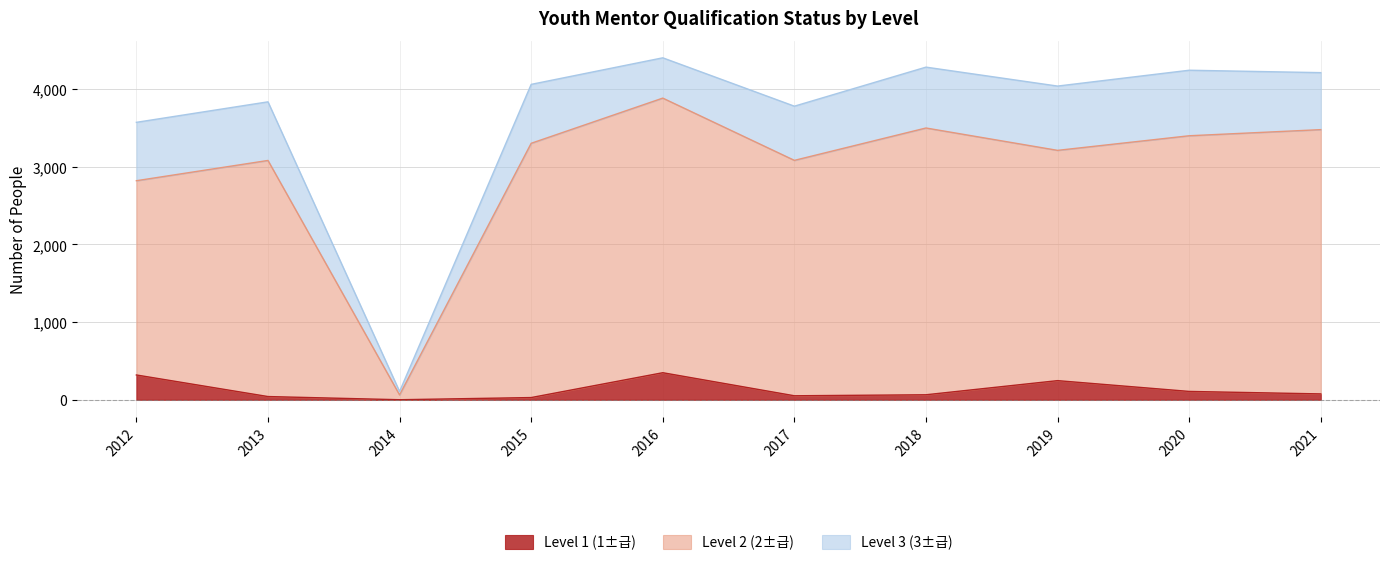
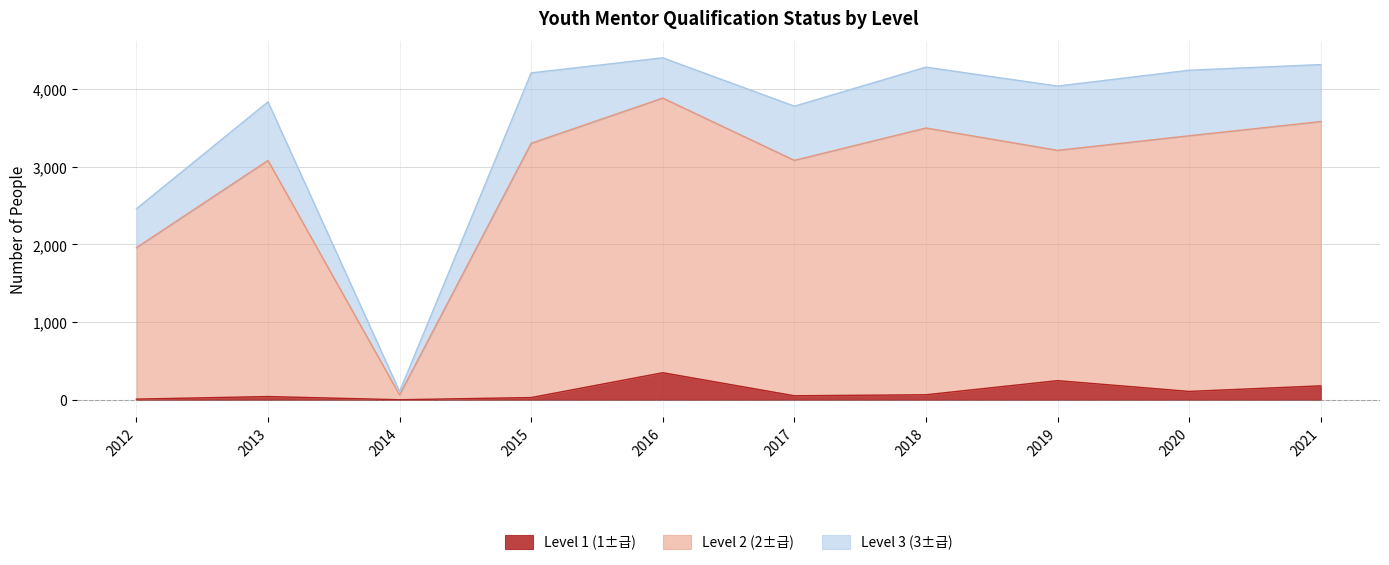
Level 1 (1±급), 2012: 300 -> 0
Level 2 (2±급), 2012: 2,500 -> 2,000
Level 3 (3±급), 2012: 800 -> 500
Level 3 (3±급), 2015: 800 -> 900
Level 1 (1±급), 2021: 100 -> 200
